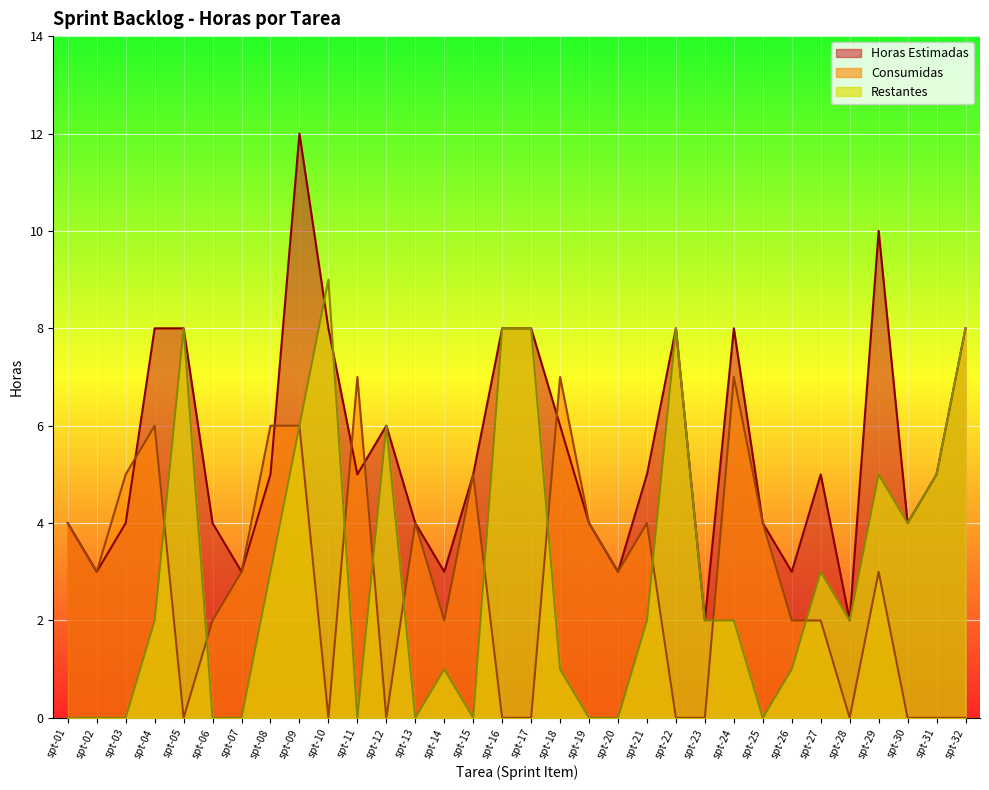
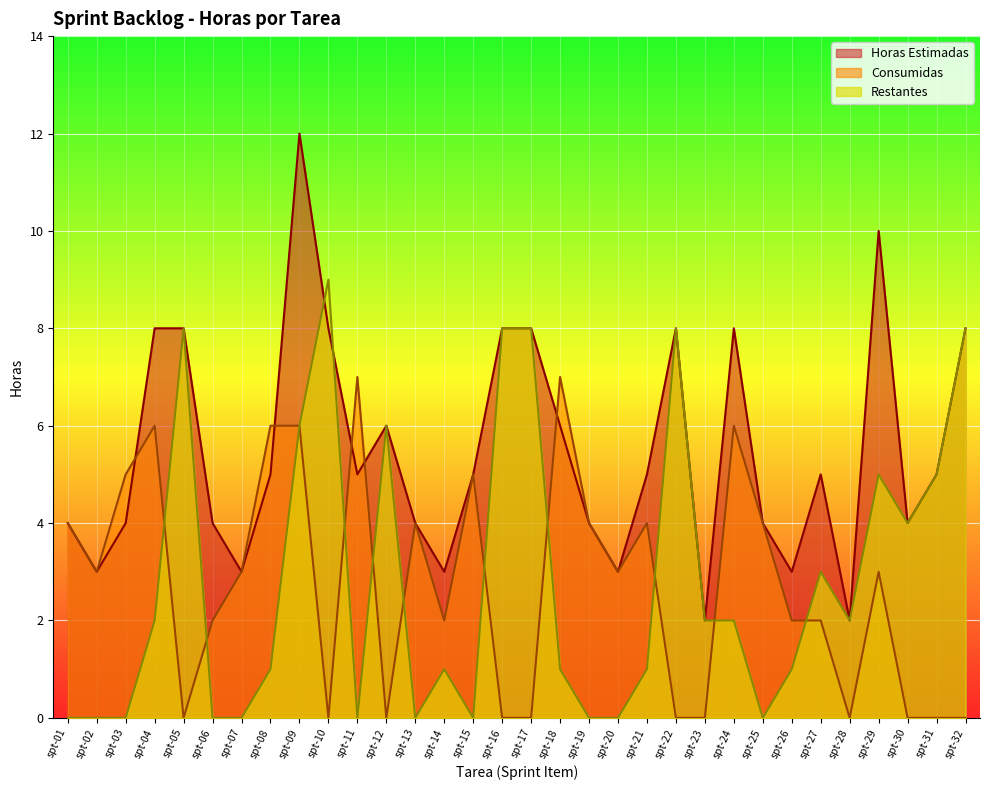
Restantes, spt-08: 3 -> 1
Restantes, spt-21: 2 -> 1
Consumidas, spt-24: 7 -> 6
